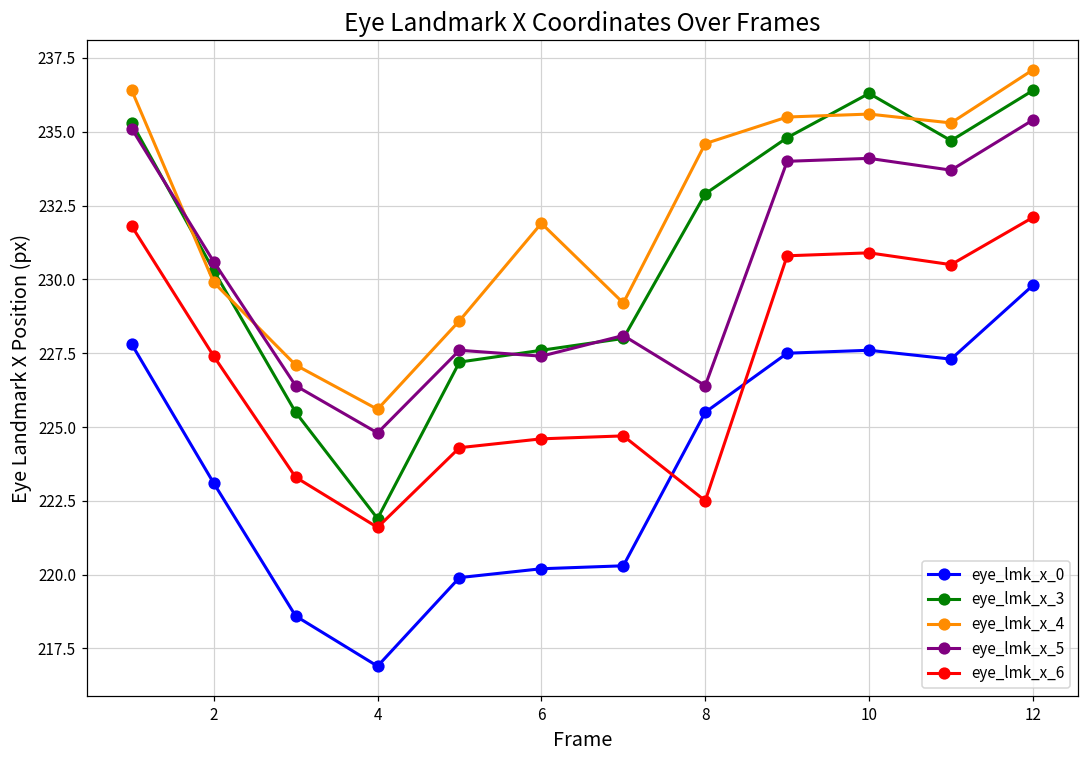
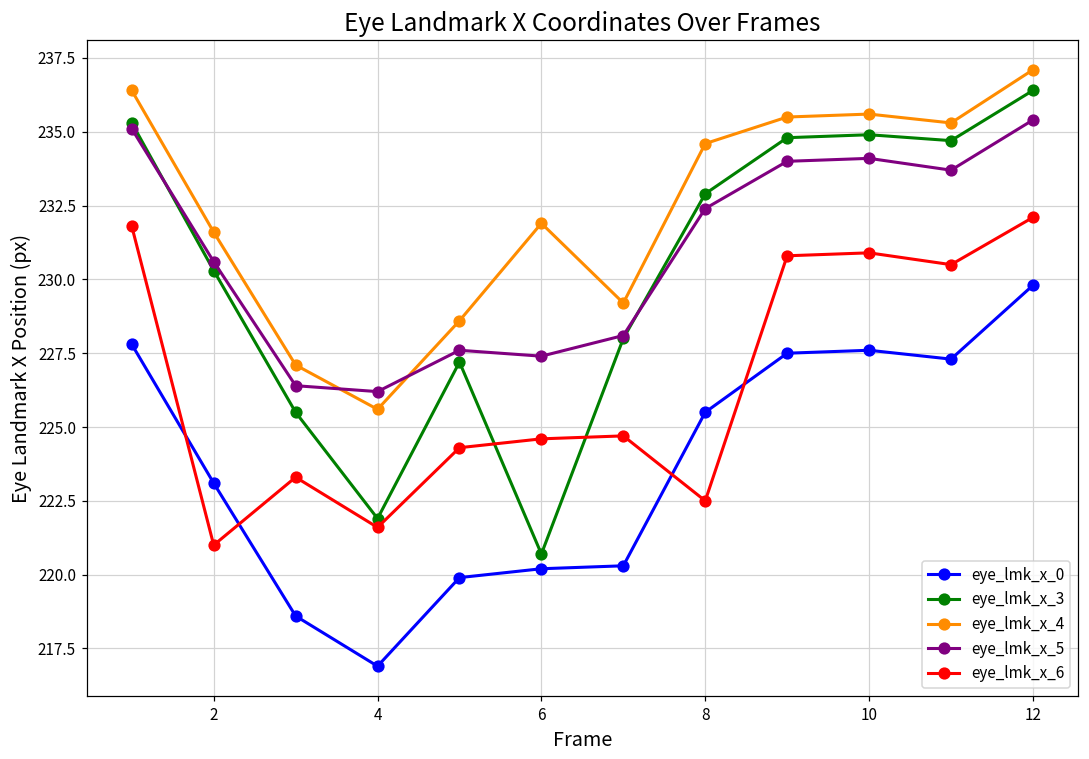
eye_lmk_x_4, 2: 229.9 -> 231.6
eye_lmk_x_6, 2: 227.4 -> 221.0
eye_lmk_x_5, 4: 224.8 -> 226.2
eye_lmk_x_3, 6: 227.6 -> 220.7
eye_lmk_x_5, 8: 226.4 -> 232.4
eye_lmk_x_3, 10: 236.3 -> 234.9
